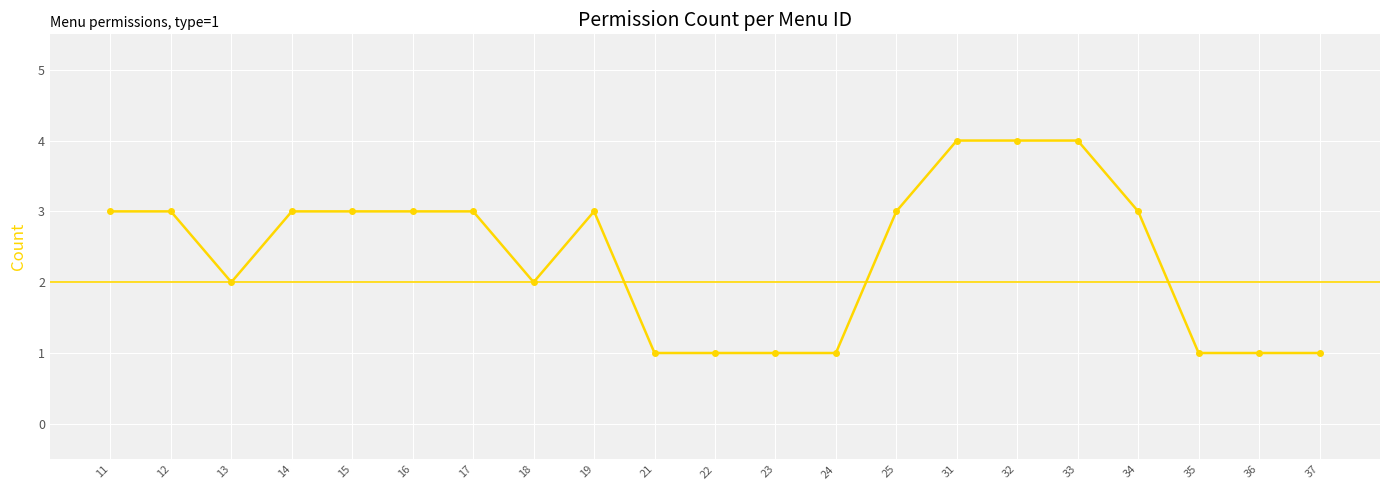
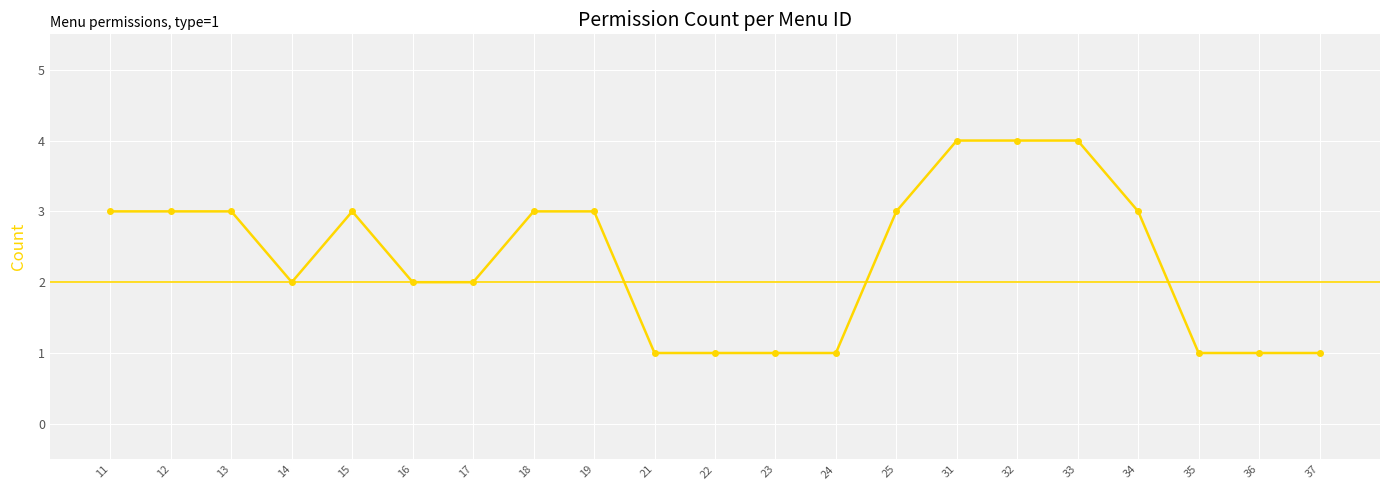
13: 2 -> 3
14: 3 -> 2
16: 3 -> 2
17: 3 -> 2
18: 2 -> 3
